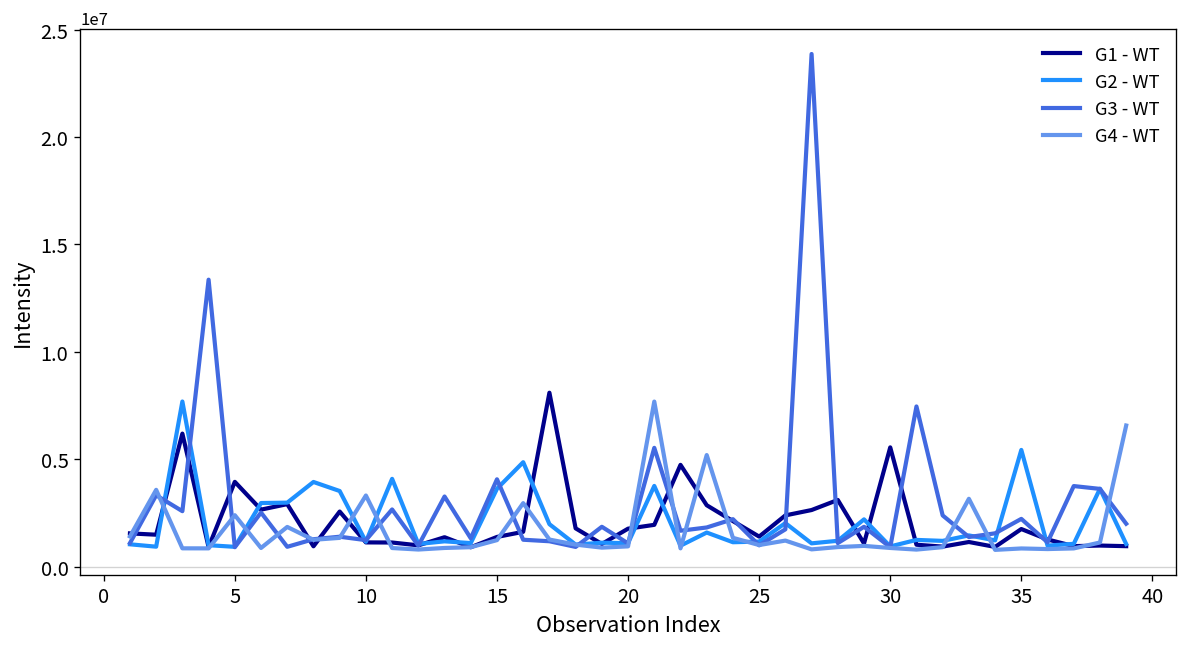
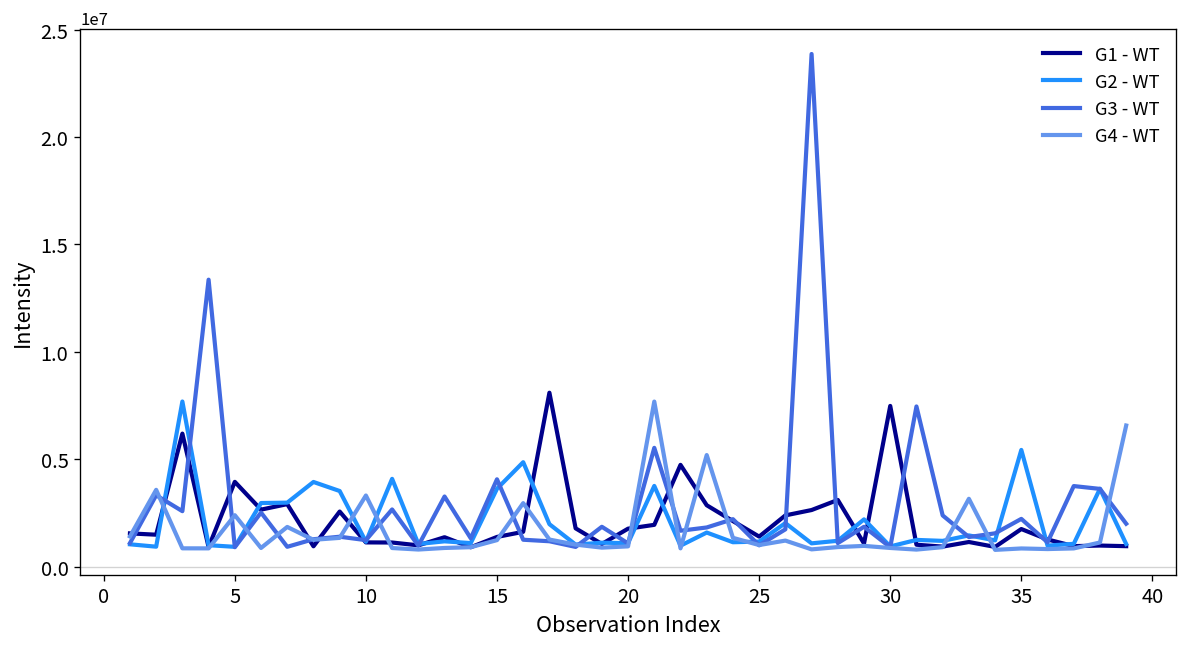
G1 - WT, 30: 5500000 -> 7500000
